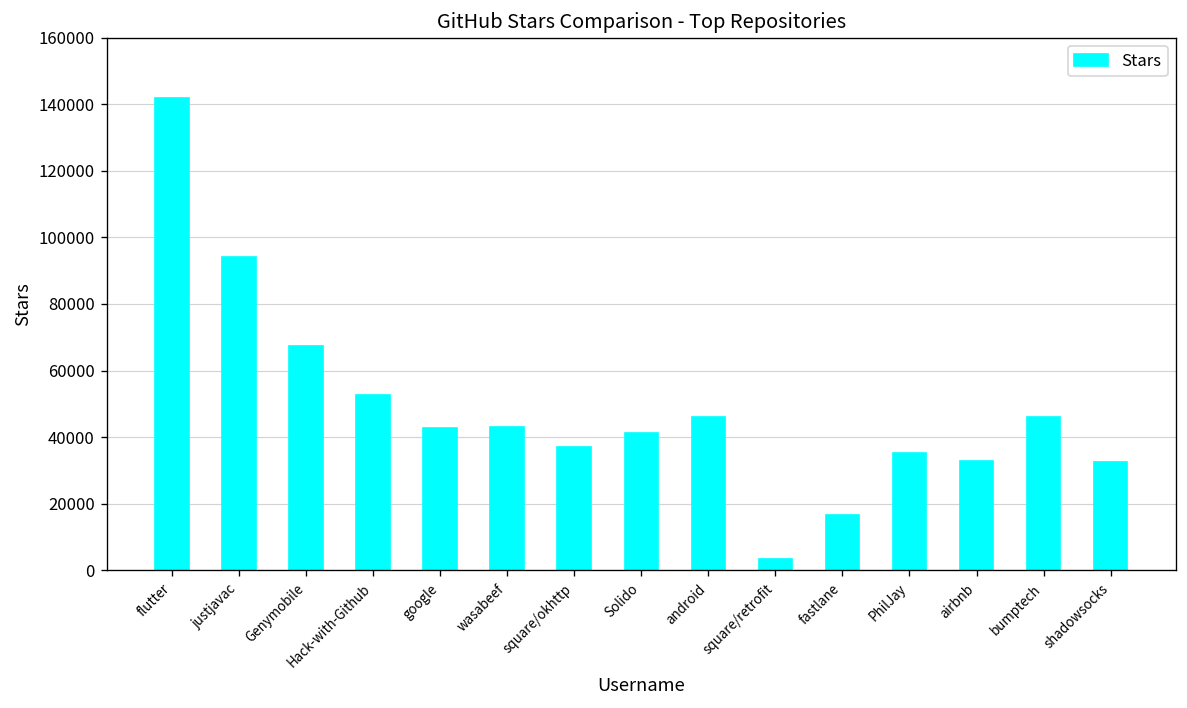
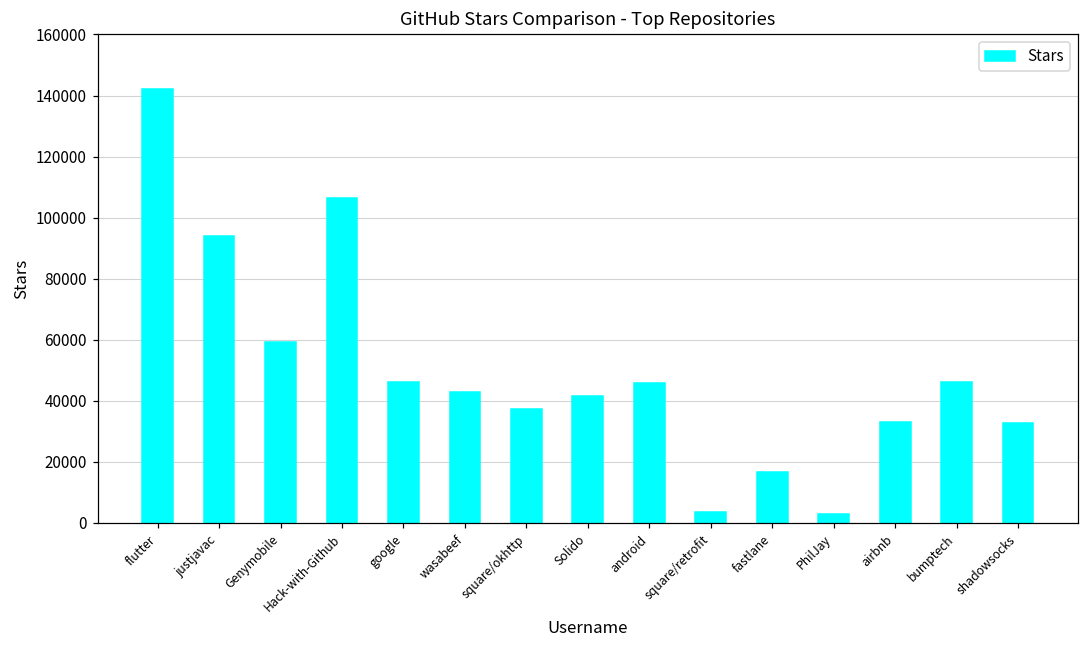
Genymobile: 67000 -> 59000
Hack-with-Github: 53000 -> 106000
google: 43000 -> 46000
PhilJay: 35000 -> 3000
